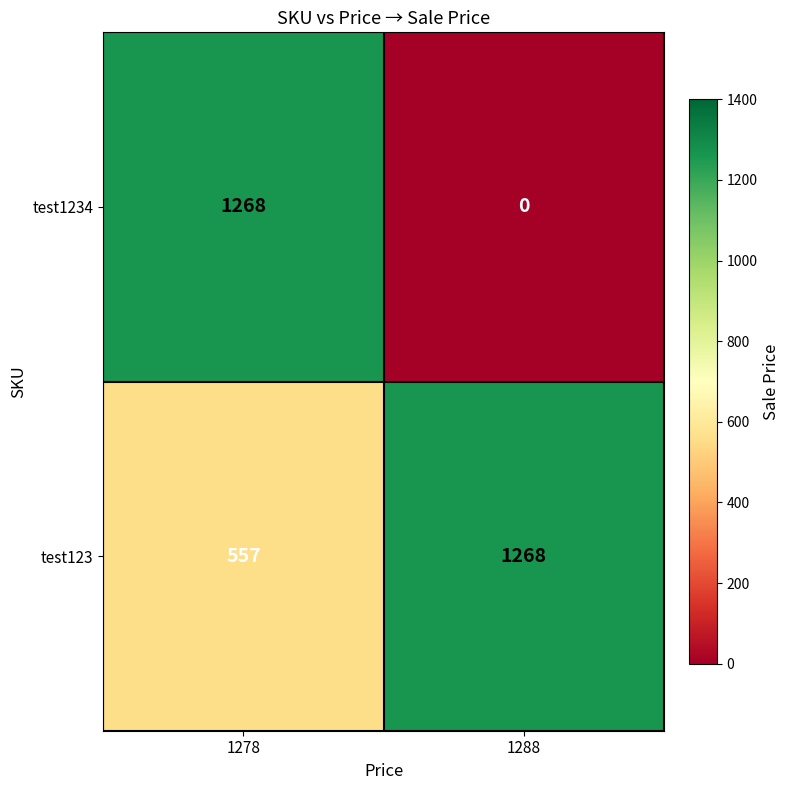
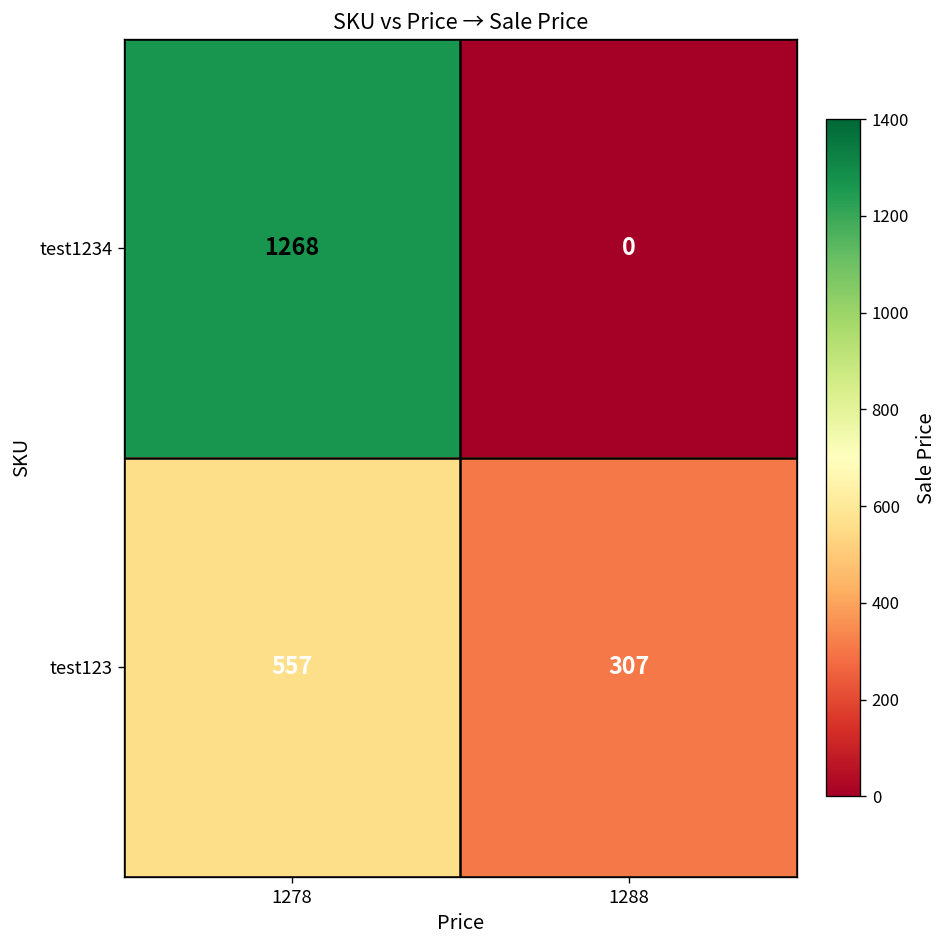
test123, 1288: 1268 -> 307
